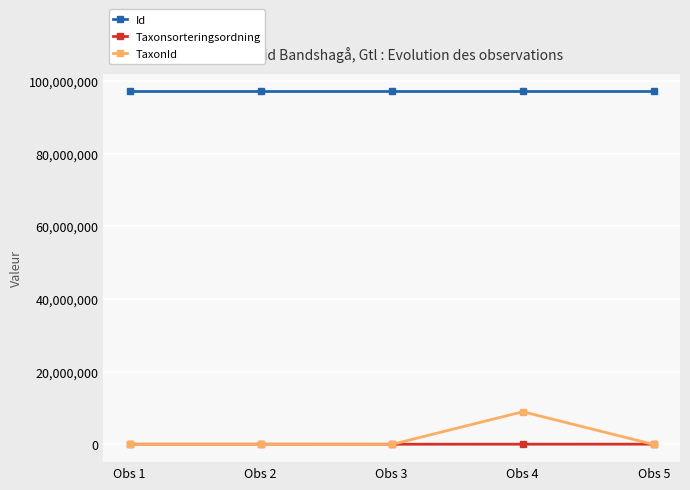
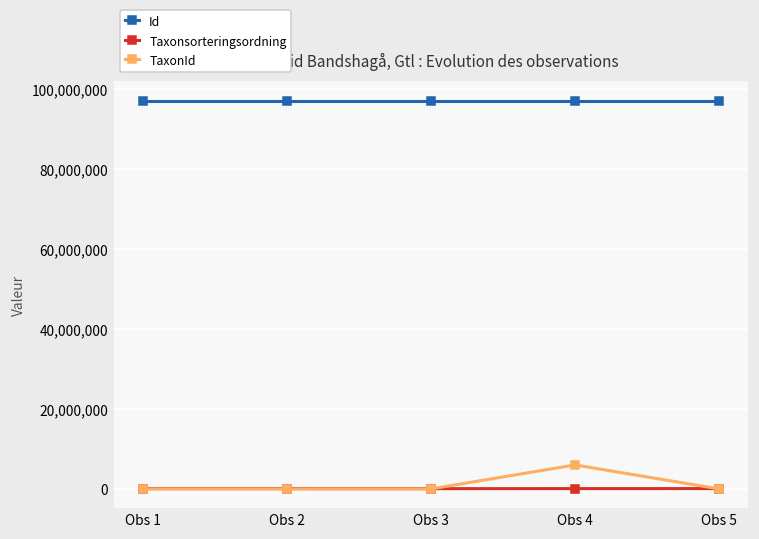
TaxonId, Obs 4: 9,000,000 -> 6,000,000
